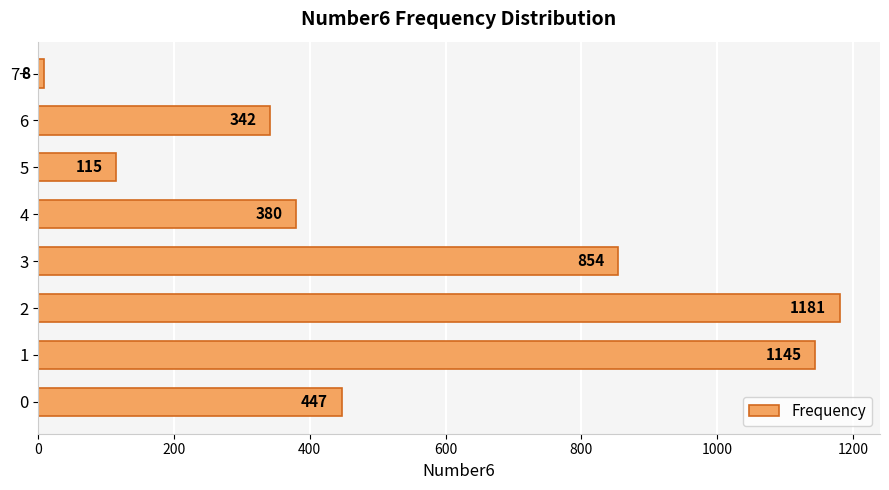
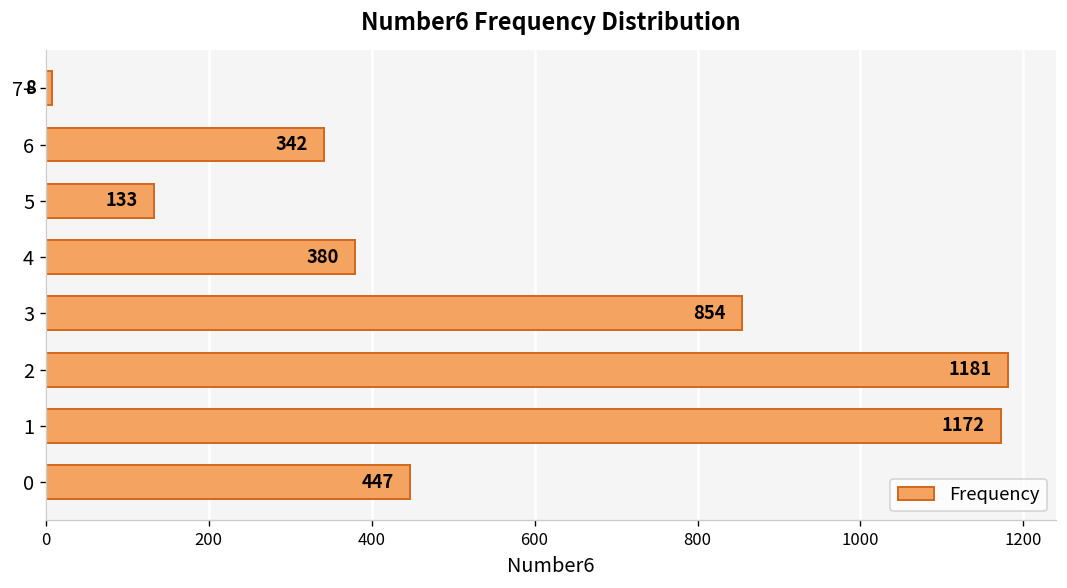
5: 115 -> 133
1: 1145 -> 1172
